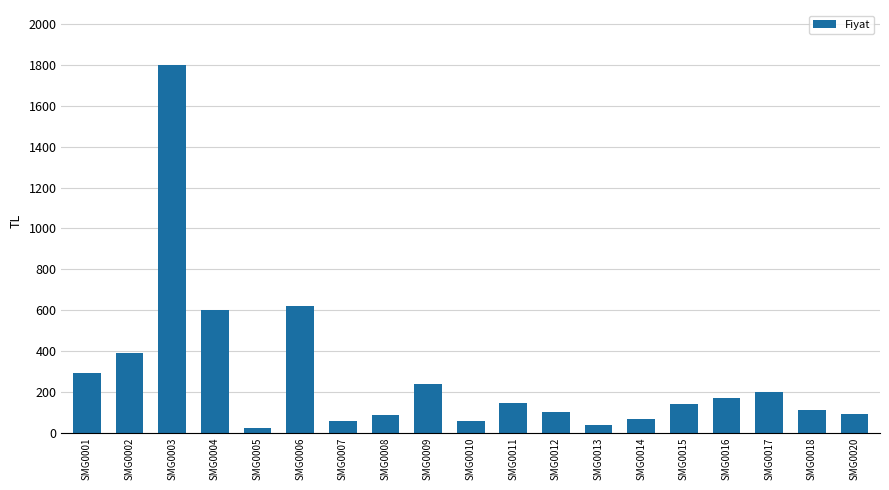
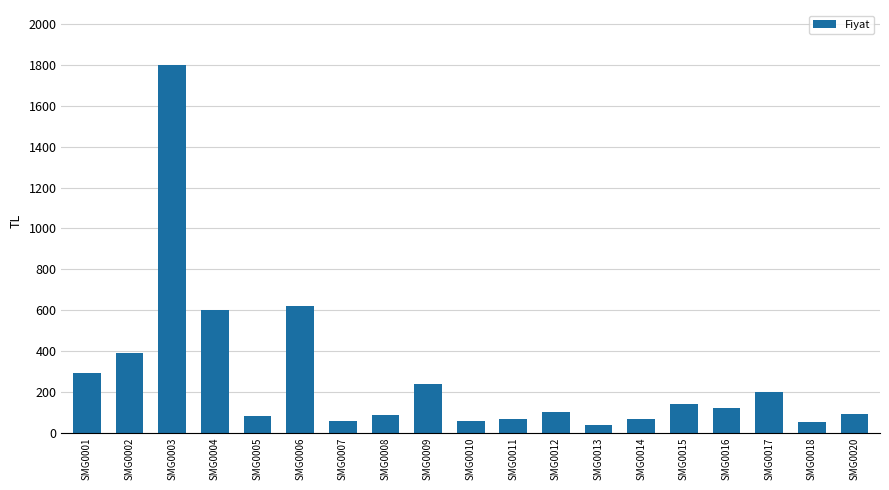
SMG0005: 20 -> 80
SMG0011: 150 -> 70
SMG0016: 170 -> 120
SMG0018: 110 -> 50
